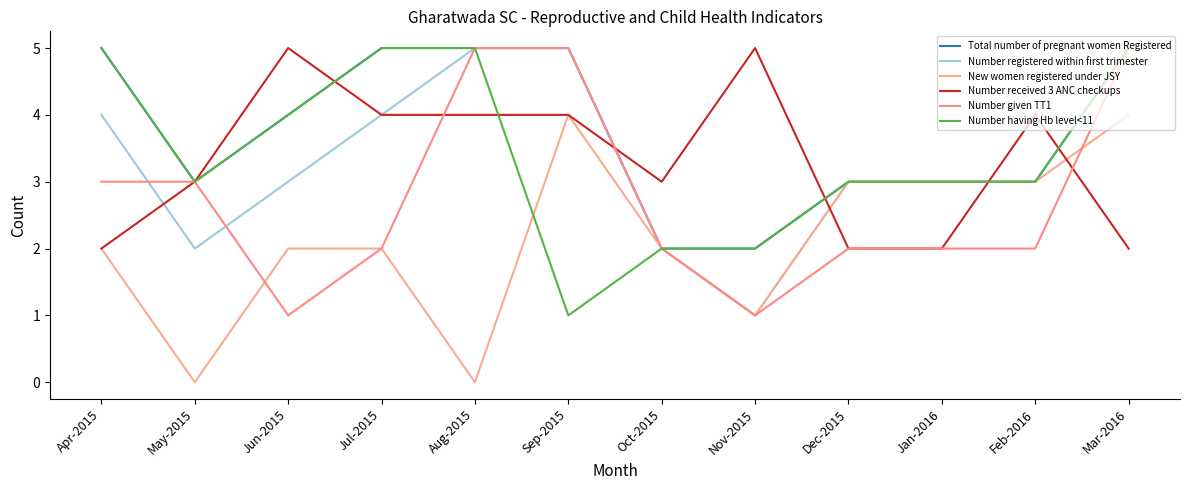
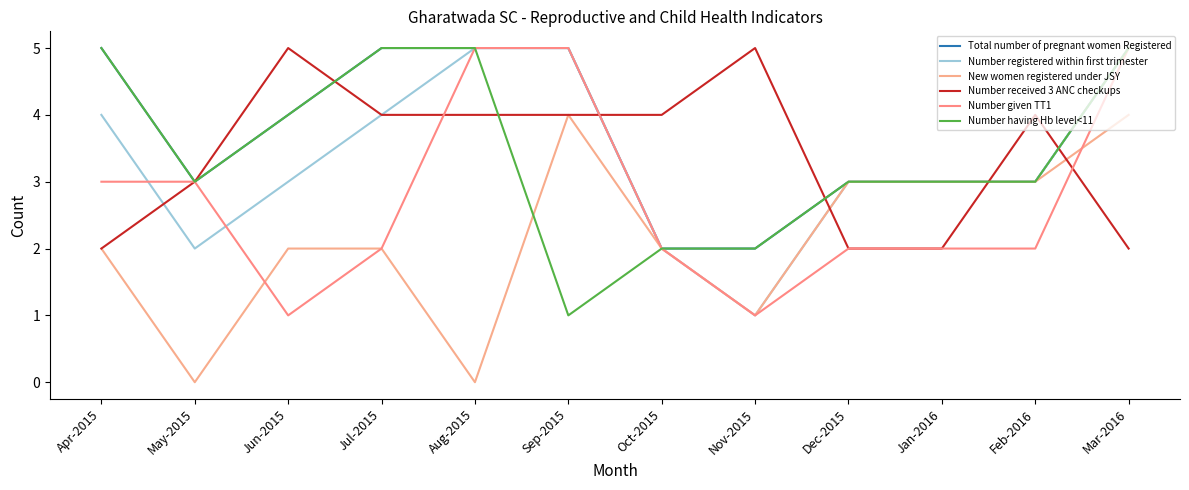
Number received 3 ANC checkups, Oct-2015: 3 -> 4
